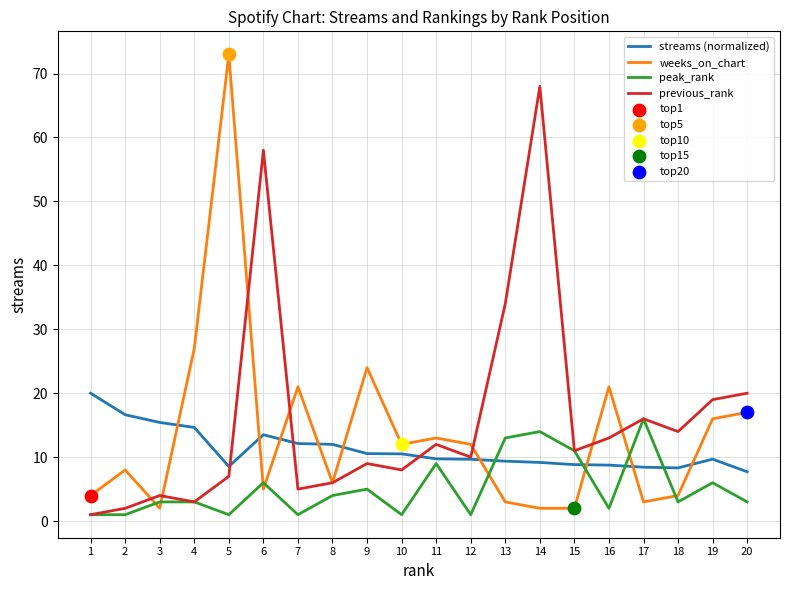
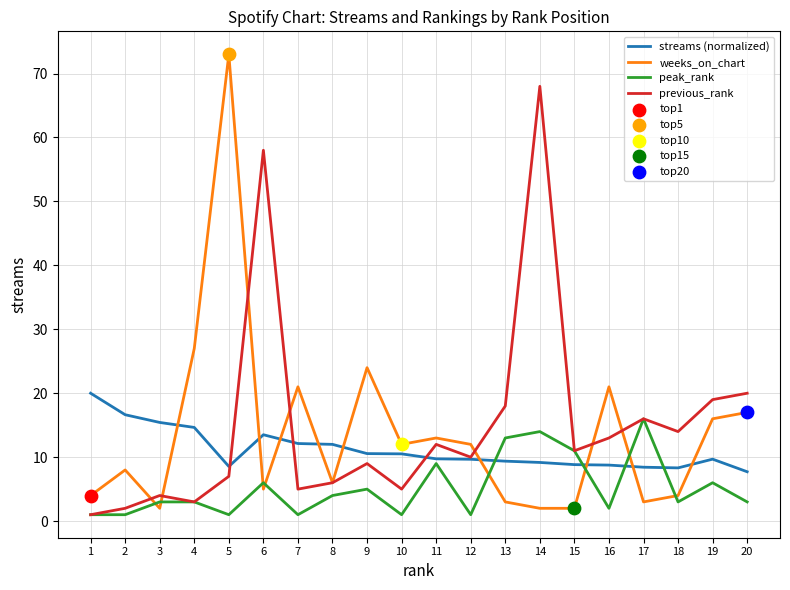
previous_rank, 10: 8 -> 5
previous_rank, 13: 34 -> 18
